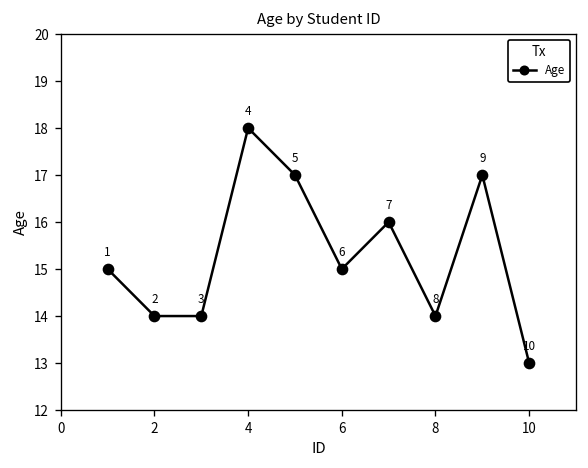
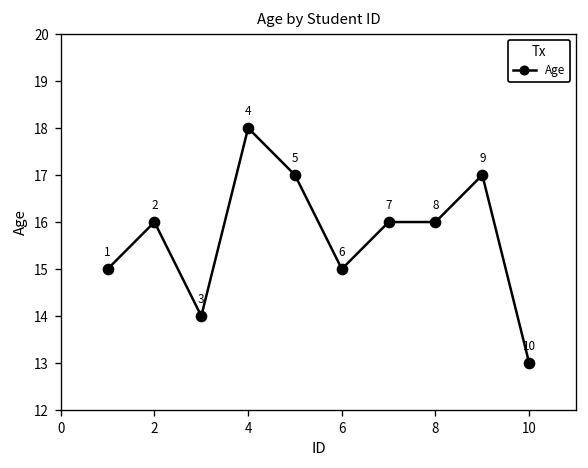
2: 14 -> 16
8: 14 -> 16
